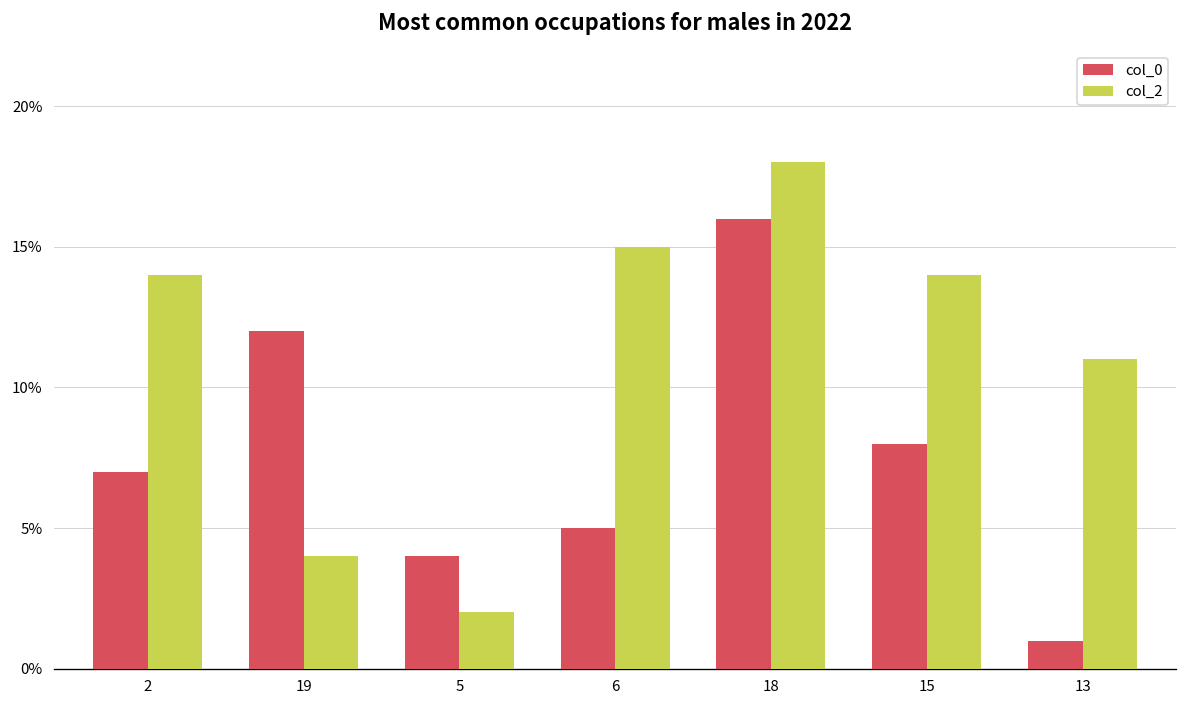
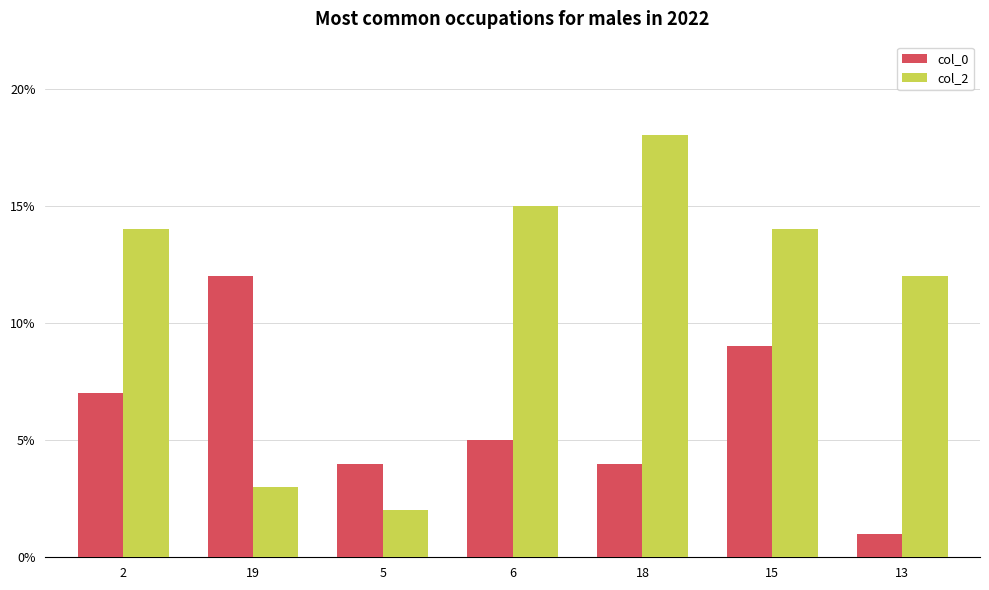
col_2, 19: 4% -> 3%
col_0, 18: 16% -> 4%
col_0, 15: 8% -> 9%
col_2, 13: 11% -> 12%
